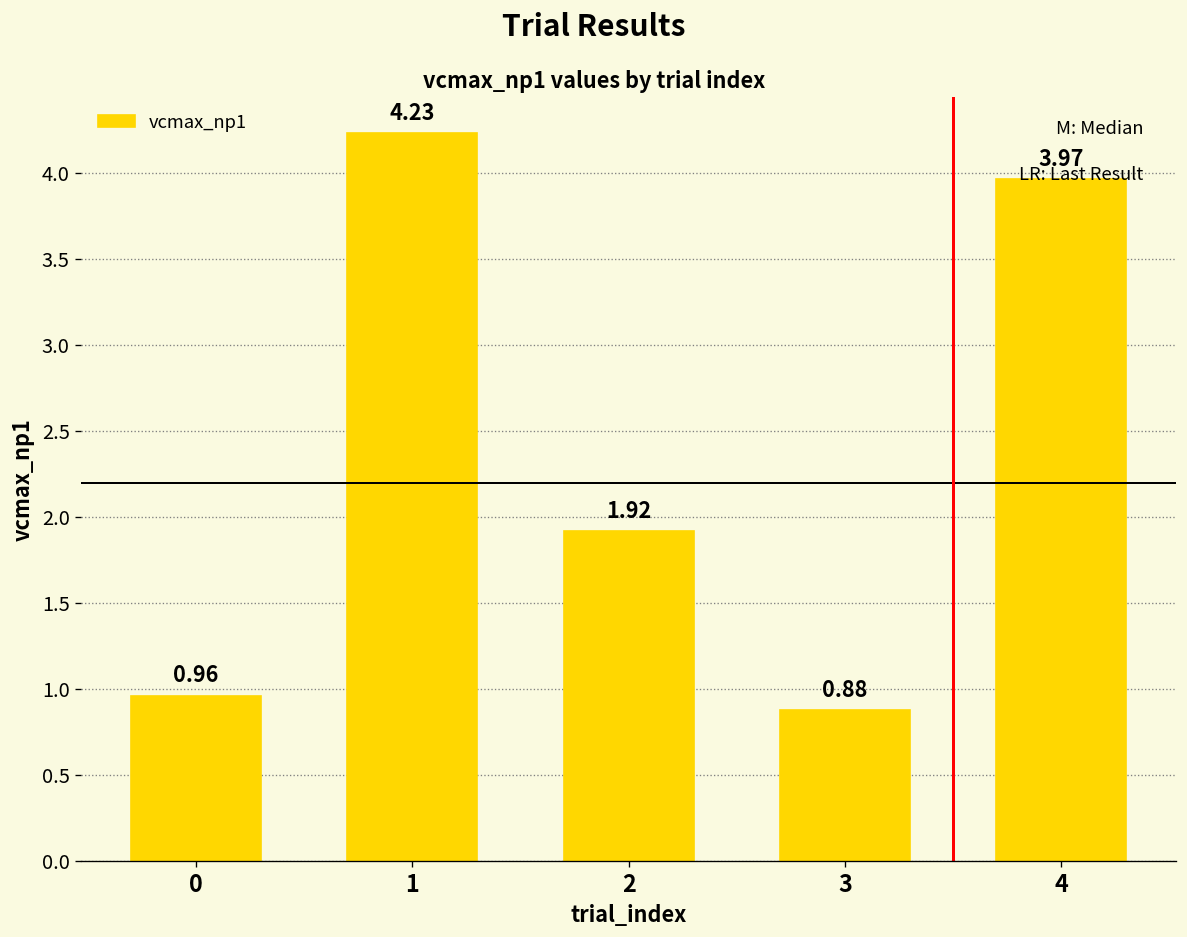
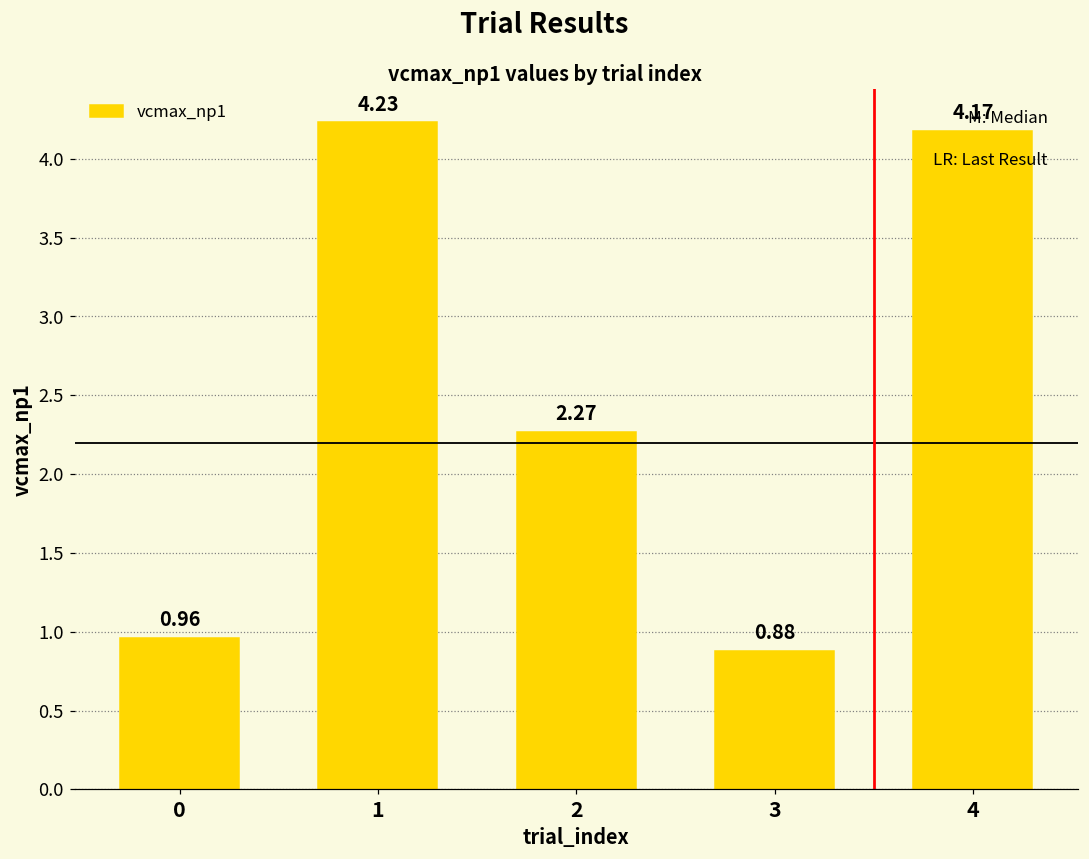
2: 1.92 -> 2.27
4: 3.97 -> 4.17
